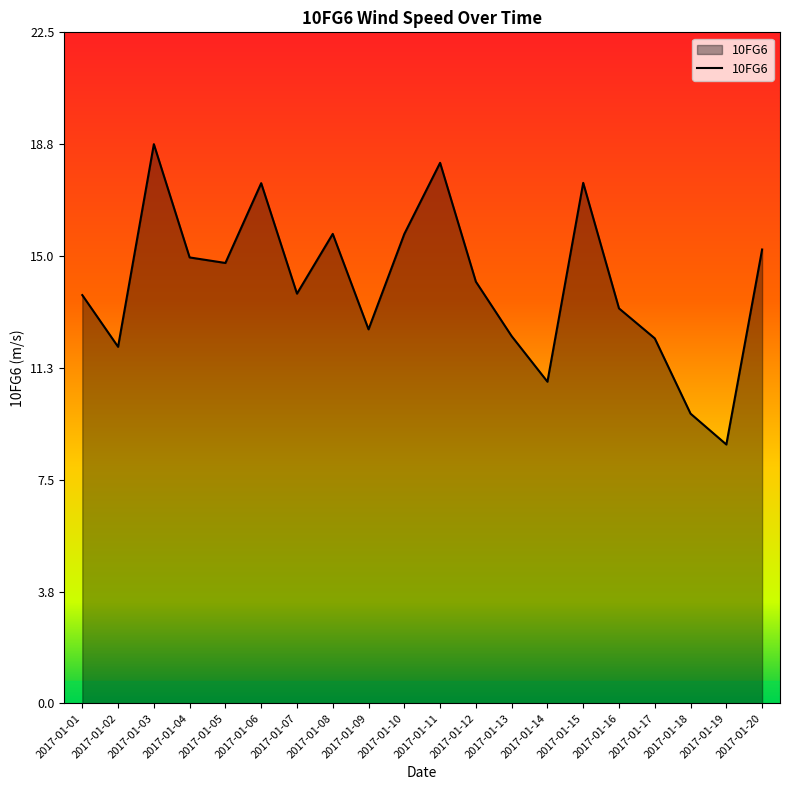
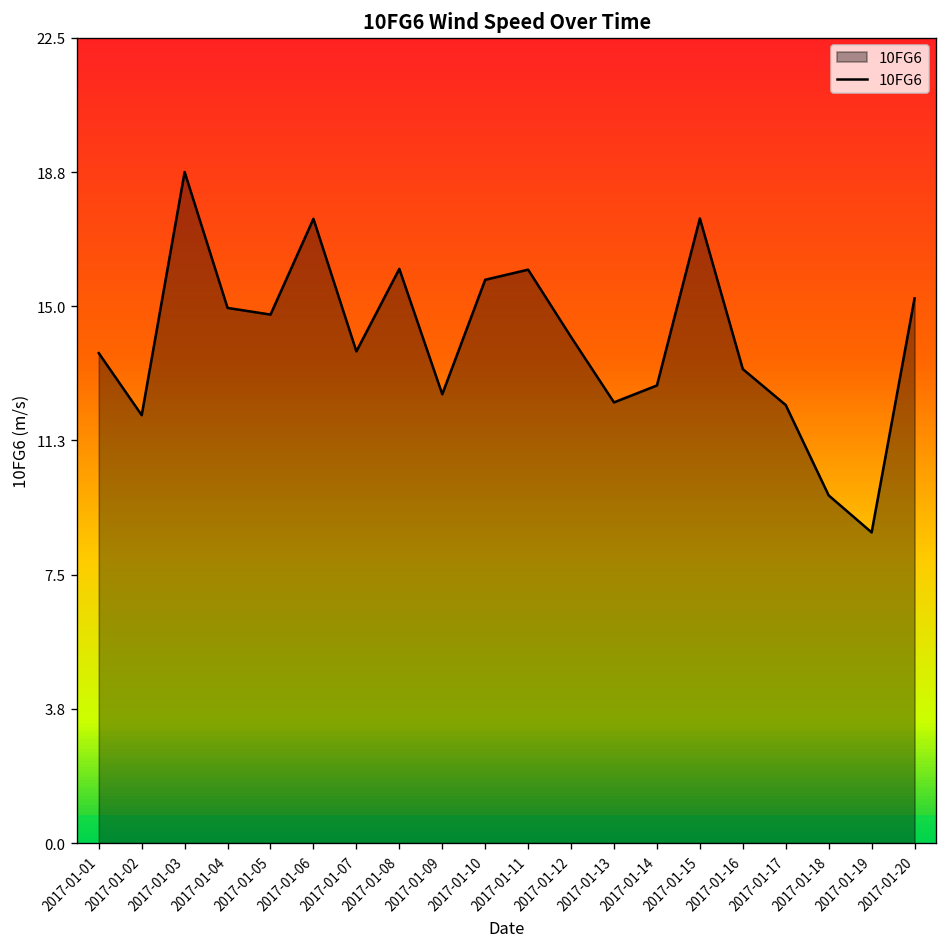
2017-01-08: 15.7 -> 16.0
2017-01-11: 18.1 -> 16.0
2017-01-14: 10.8 -> 12.8
